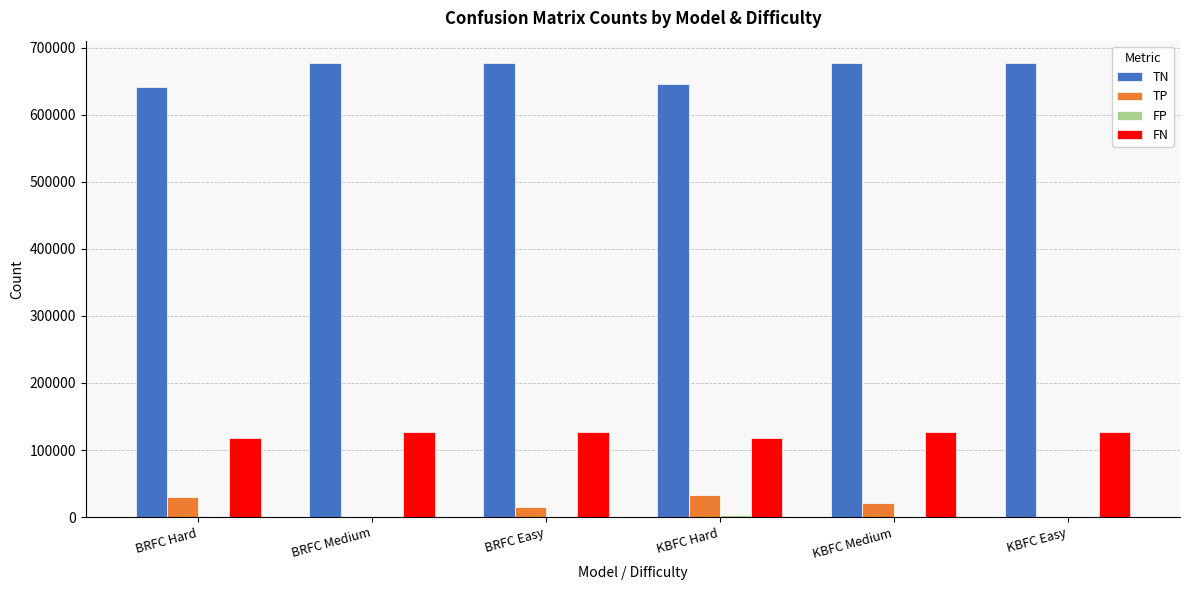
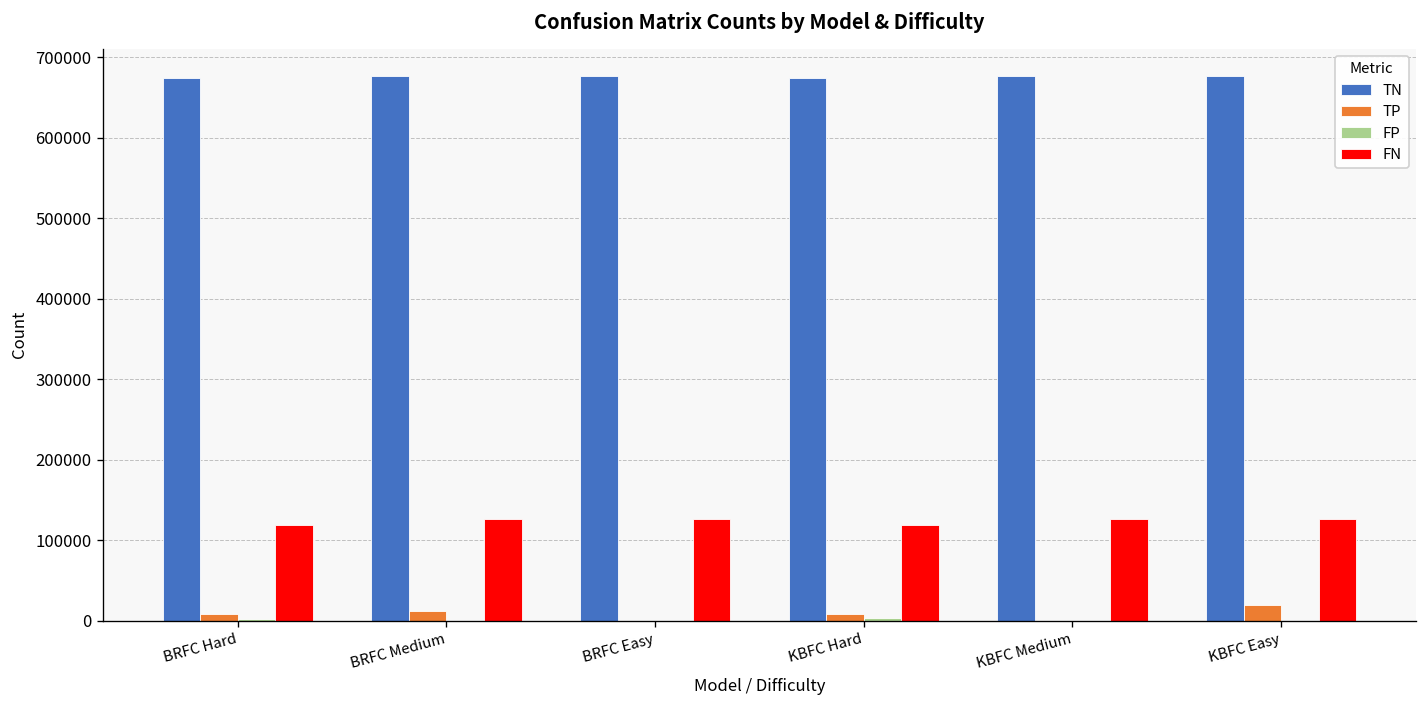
TN, BRFC Hard: 640000 -> 670000
TP, BRFC Hard: 30000 -> 10000
TP, BRFC Medium: 0 -> 10000
TP, BRFC Easy: 10000 -> 0
TN, KBFC Hard: 650000 -> 670000
TP, KBFC Hard: 30000 -> 10000
TP, KBFC Medium: 20000 -> 0
TP, KBFC Easy: 0 -> 20000
